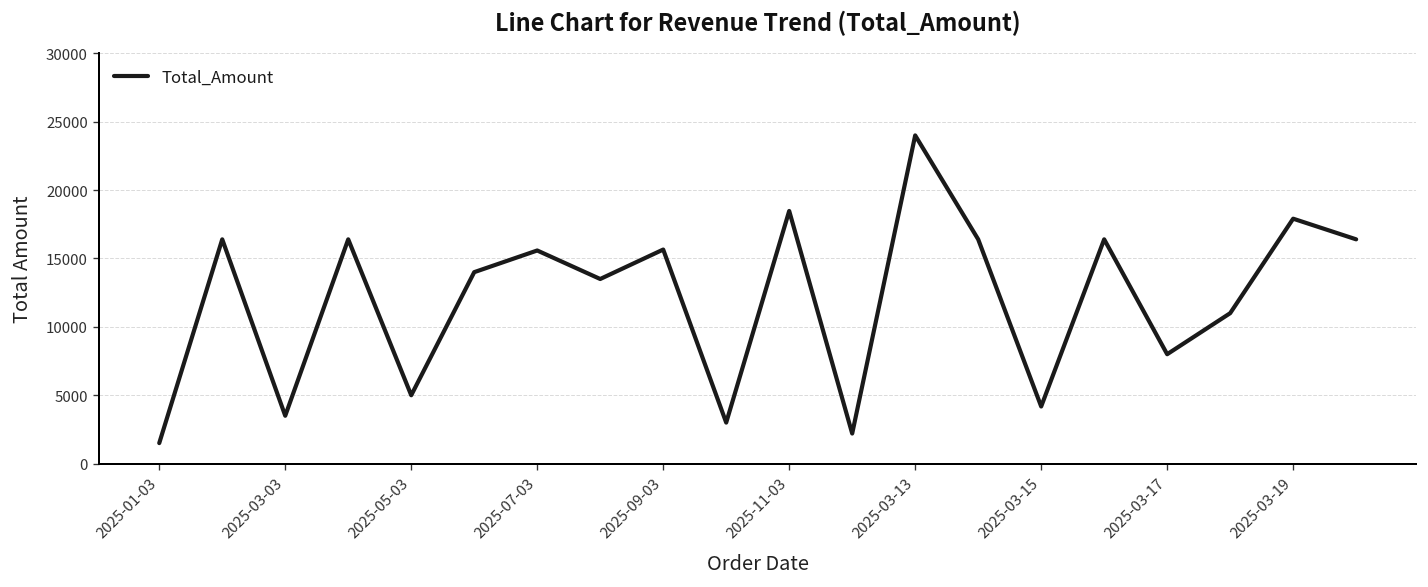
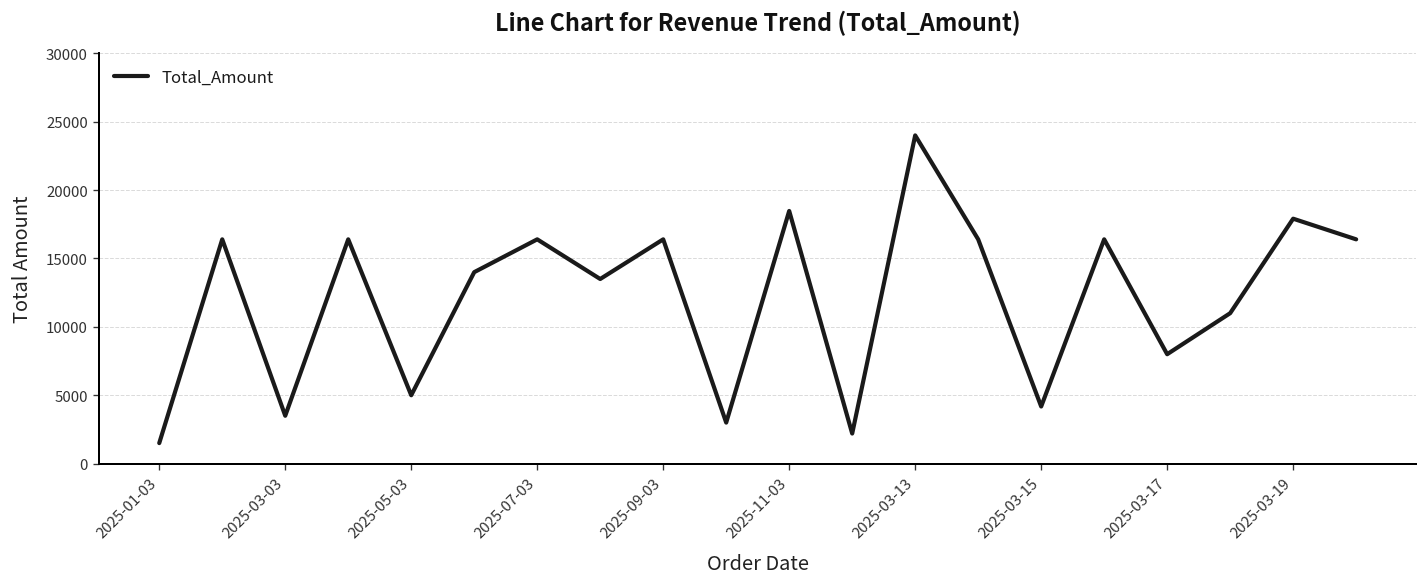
2025-07-03: 15600 -> 16400
2025-09-03: 15700 -> 16400
